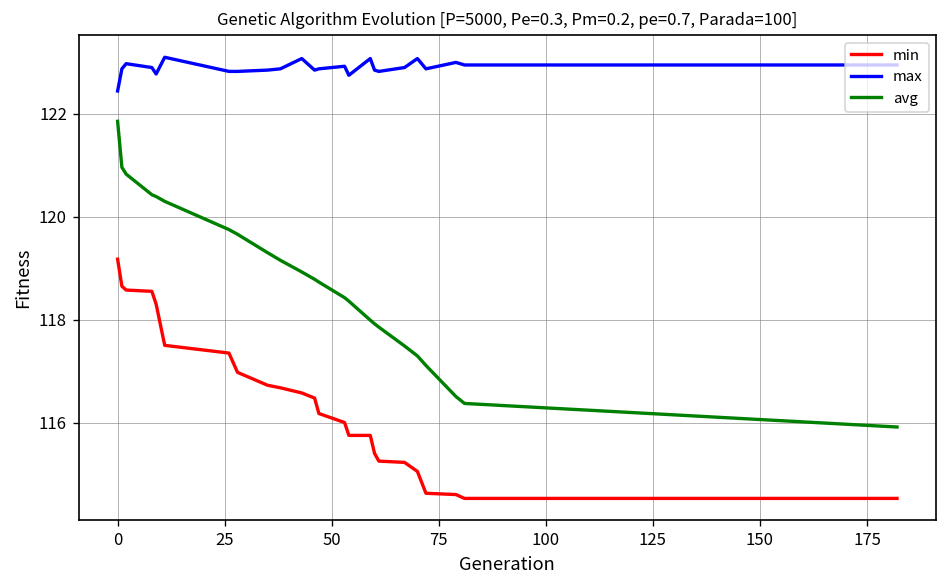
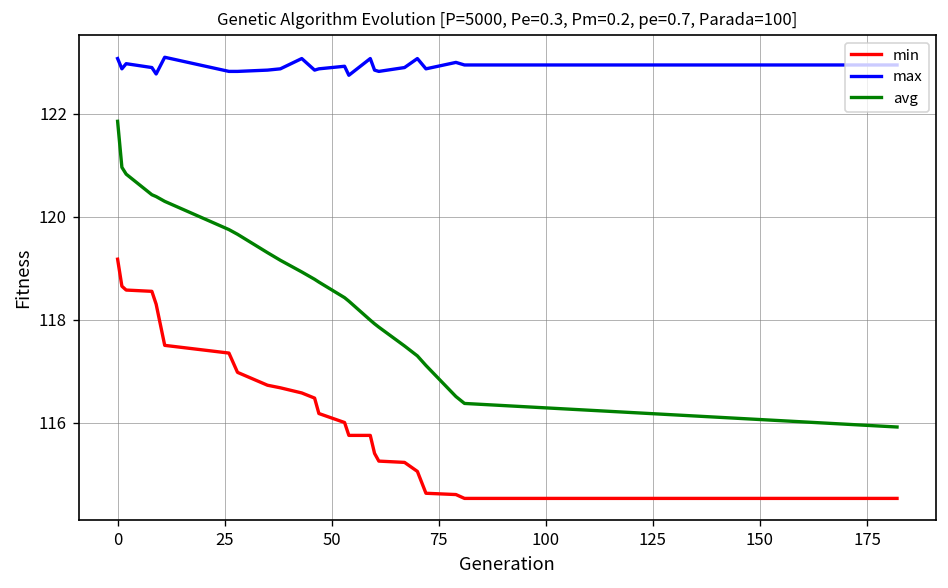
max, 0: 122.4 -> 123.1
